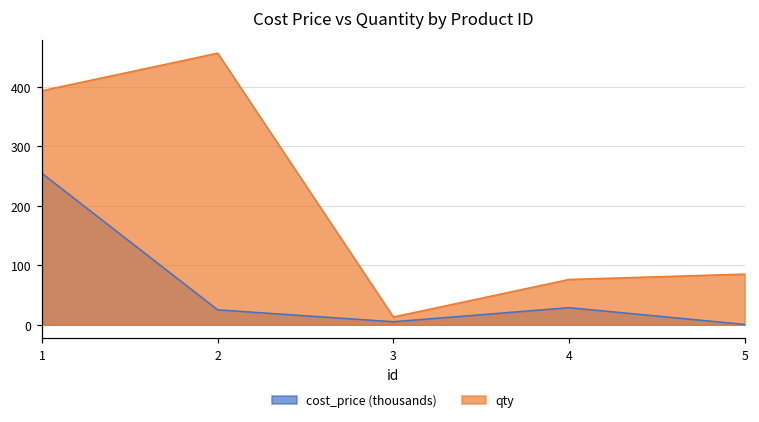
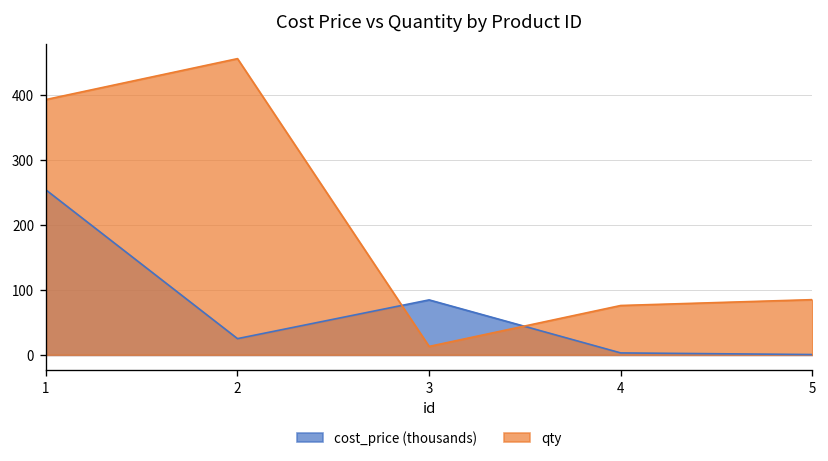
cost_price (thousands), 3: 10 -> 80
cost_price (thousands), 4: 30 -> 0
